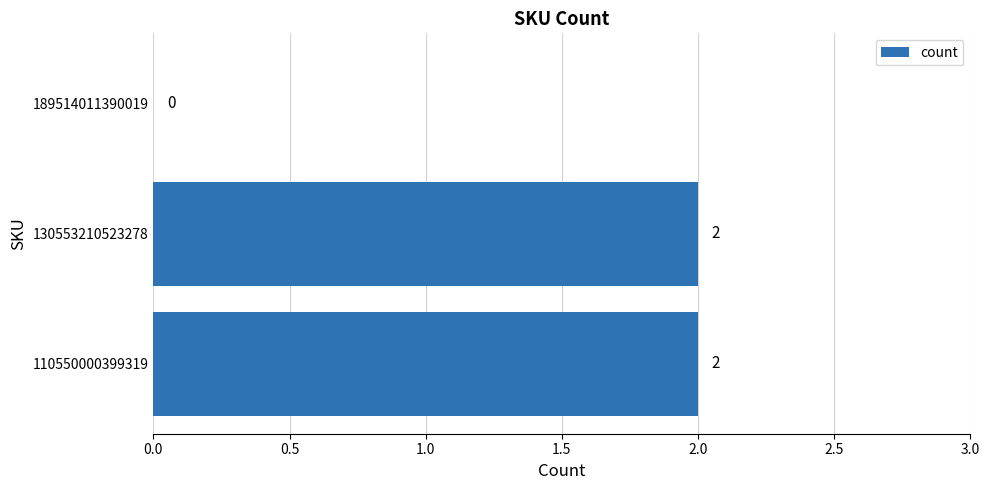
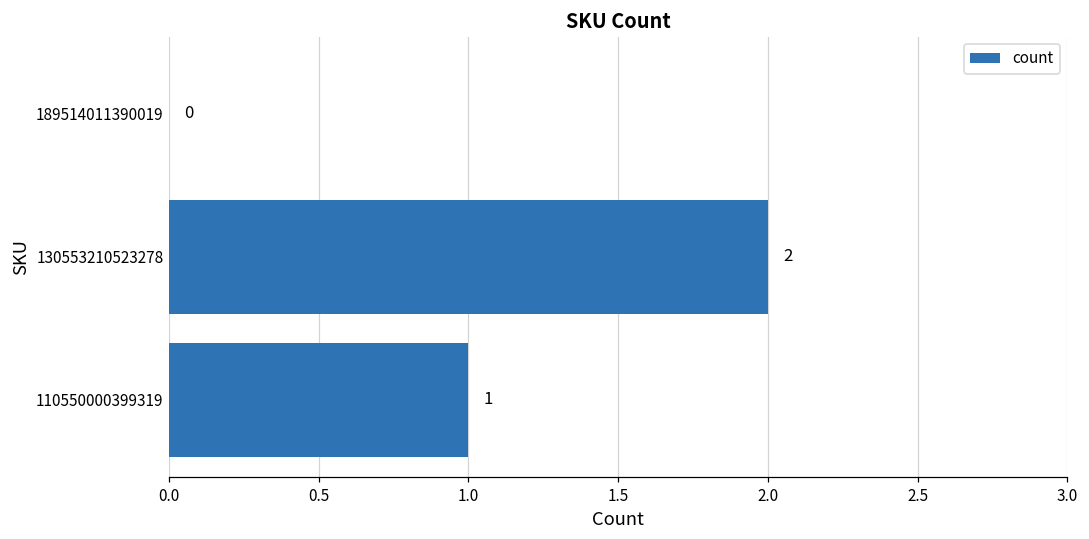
110550000399319: 2 -> 1
